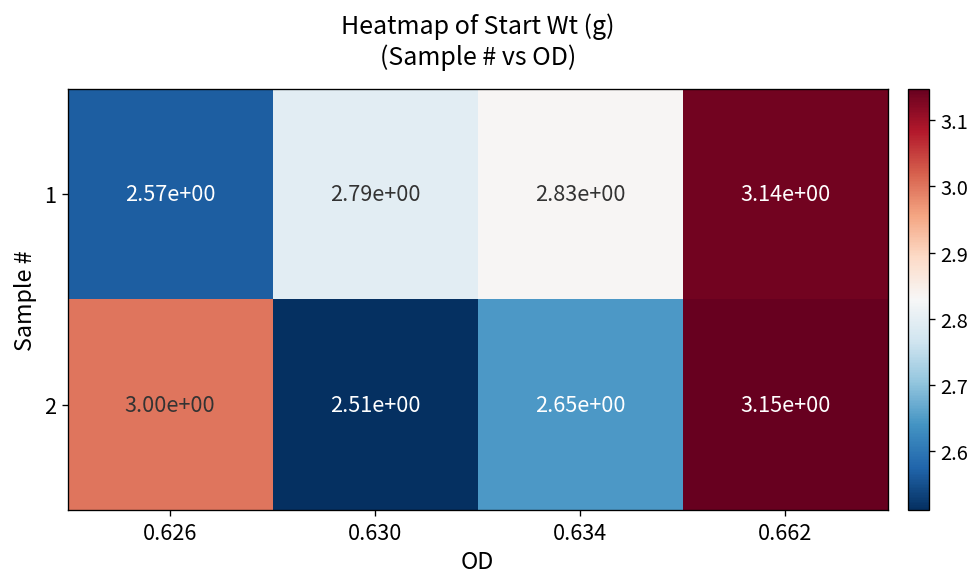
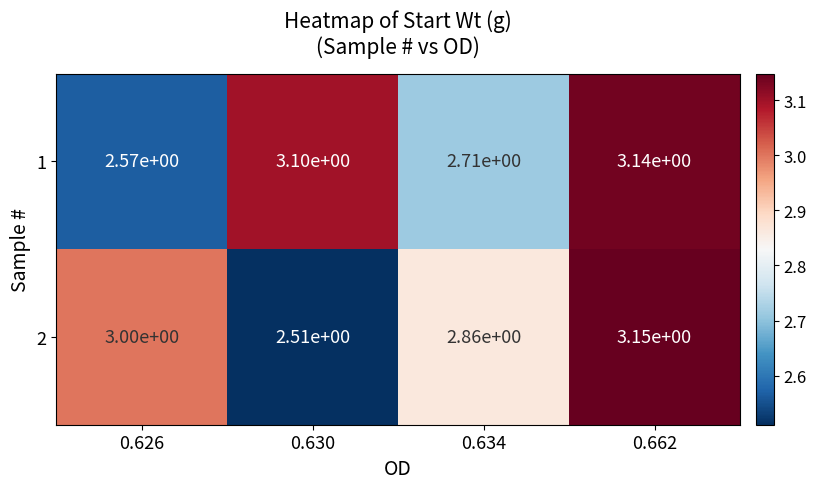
1, 0.630: 2.79e+00 -> 3.10e+00
1, 0.634: 2.83e+00 -> 2.71e+00
2, 0.634: 2.65e+00 -> 2.86e+00
